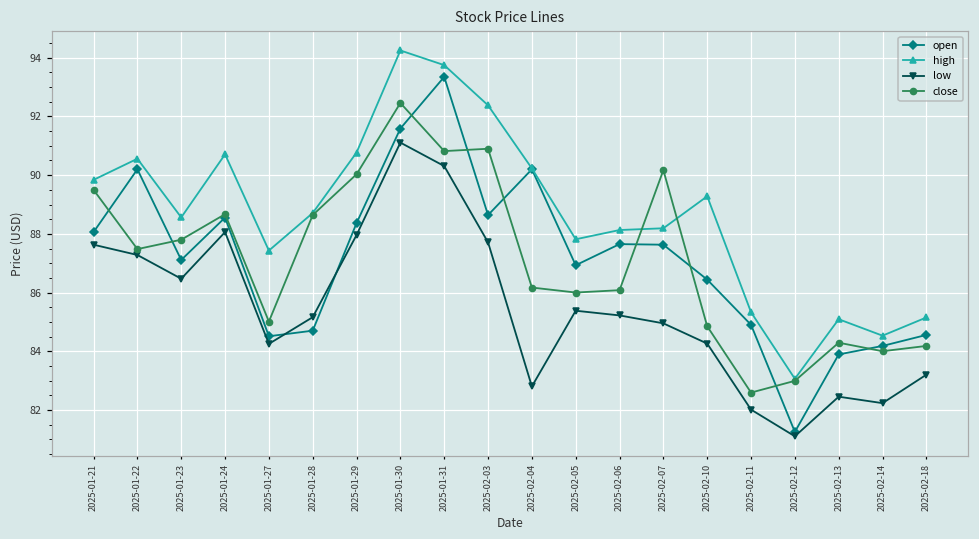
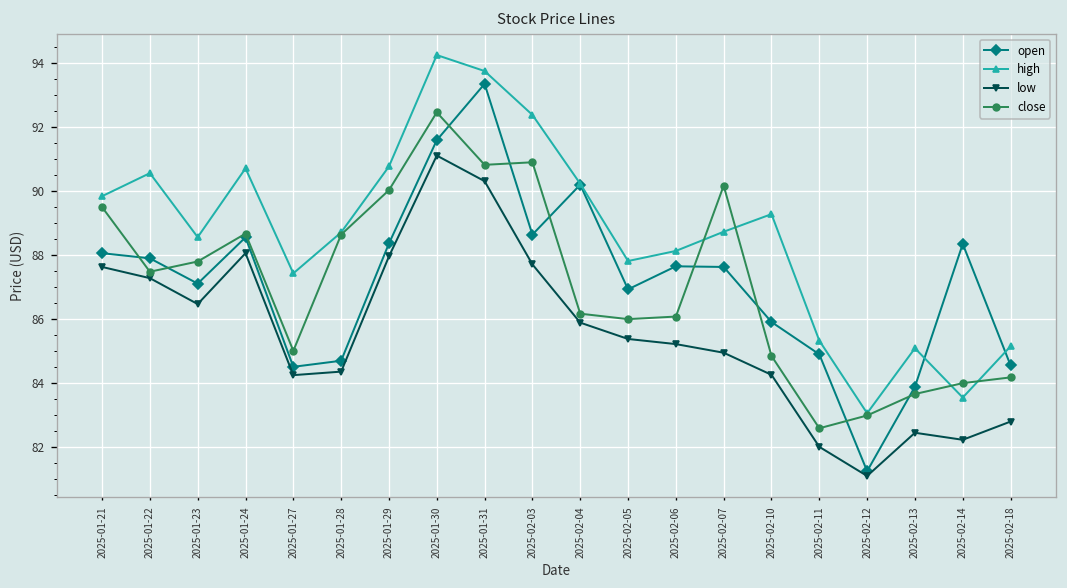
open, 2025-01-22: 90.2 -> 87.9
low, 2025-01-28: 85.2 -> 84.4
low, 2025-02-04: 82.8 -> 85.9
high, 2025-02-07: 88.2 -> 88.7
open, 2025-02-10: 86.4 -> 85.9
close, 2025-02-13: 84.3 -> 83.7
open, 2025-02-14: 84.2 -> 88.4
high, 2025-02-14: 84.5 -> 83.6
low, 2025-02-18: 83.2 -> 82.8
